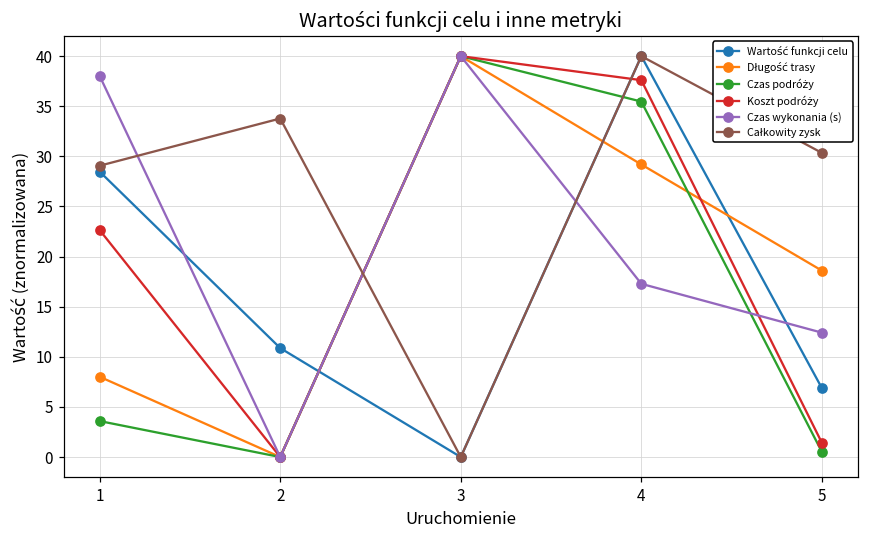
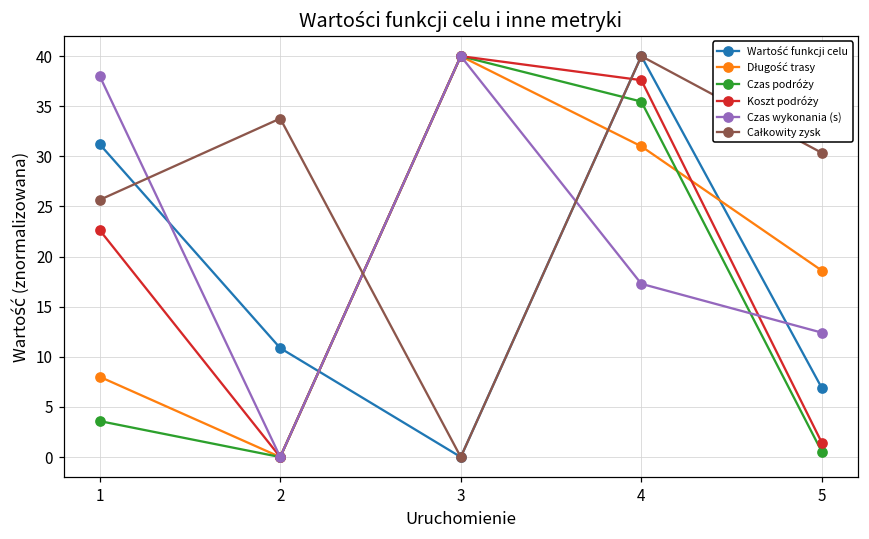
Wartość funkcji celu, 1: 28 -> 31
Całkowity zysk, 1: 29 -> 26
Długość trasy, 4: 29 -> 31
